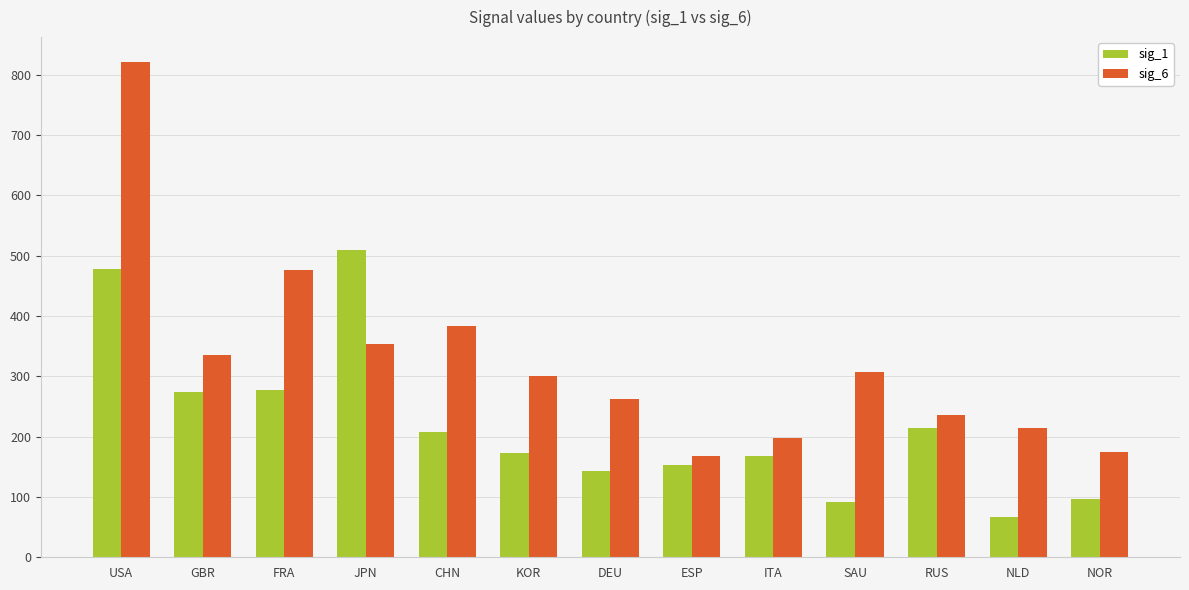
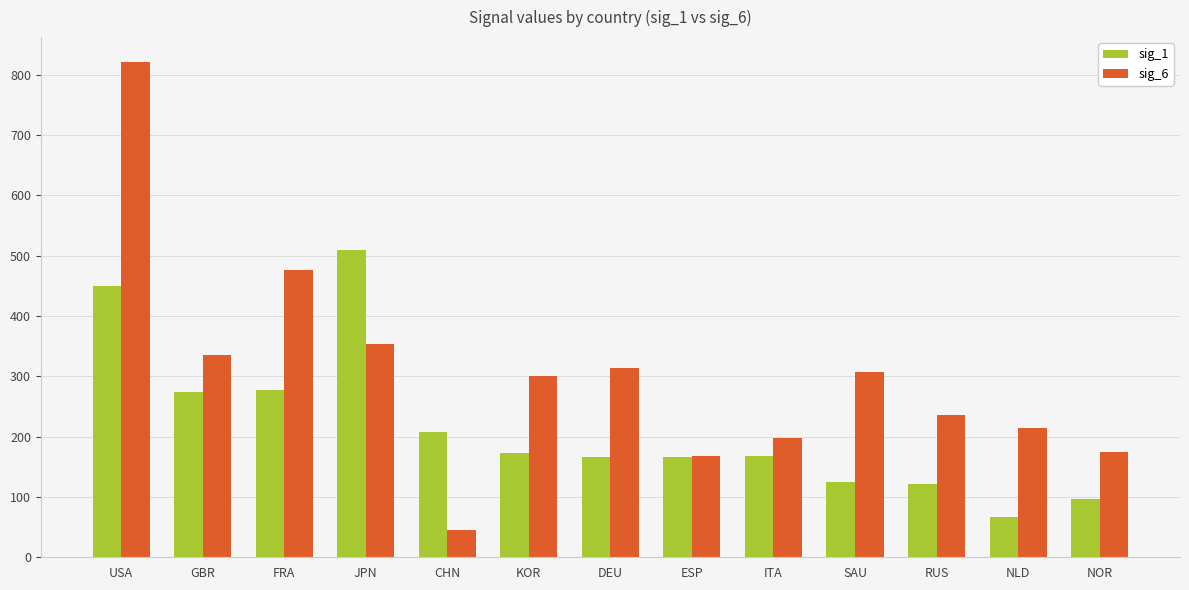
sig_1, USA: 480 -> 450
sig_6, CHN: 380 -> 50
sig_1, DEU: 140 -> 170
sig_6, DEU: 260 -> 310
sig_1, ESP: 150 -> 170
sig_1, SAU: 90 -> 120
sig_1, RUS: 220 -> 120
